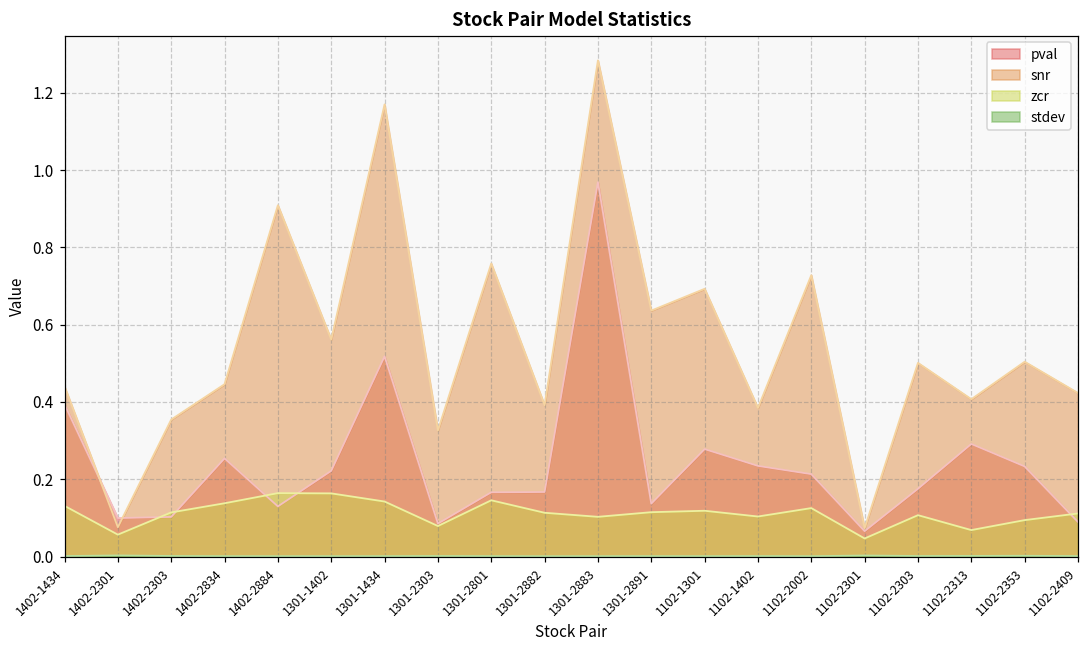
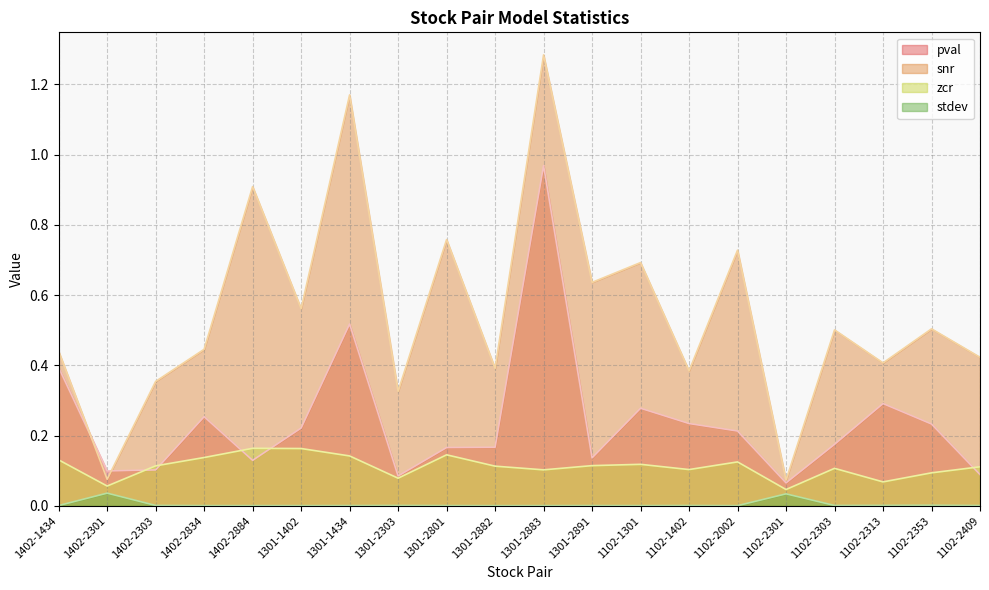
stdev, 1402-2301: 0.00 -> 0.04
stdev, 1102-2301: 0.00 -> 0.03
